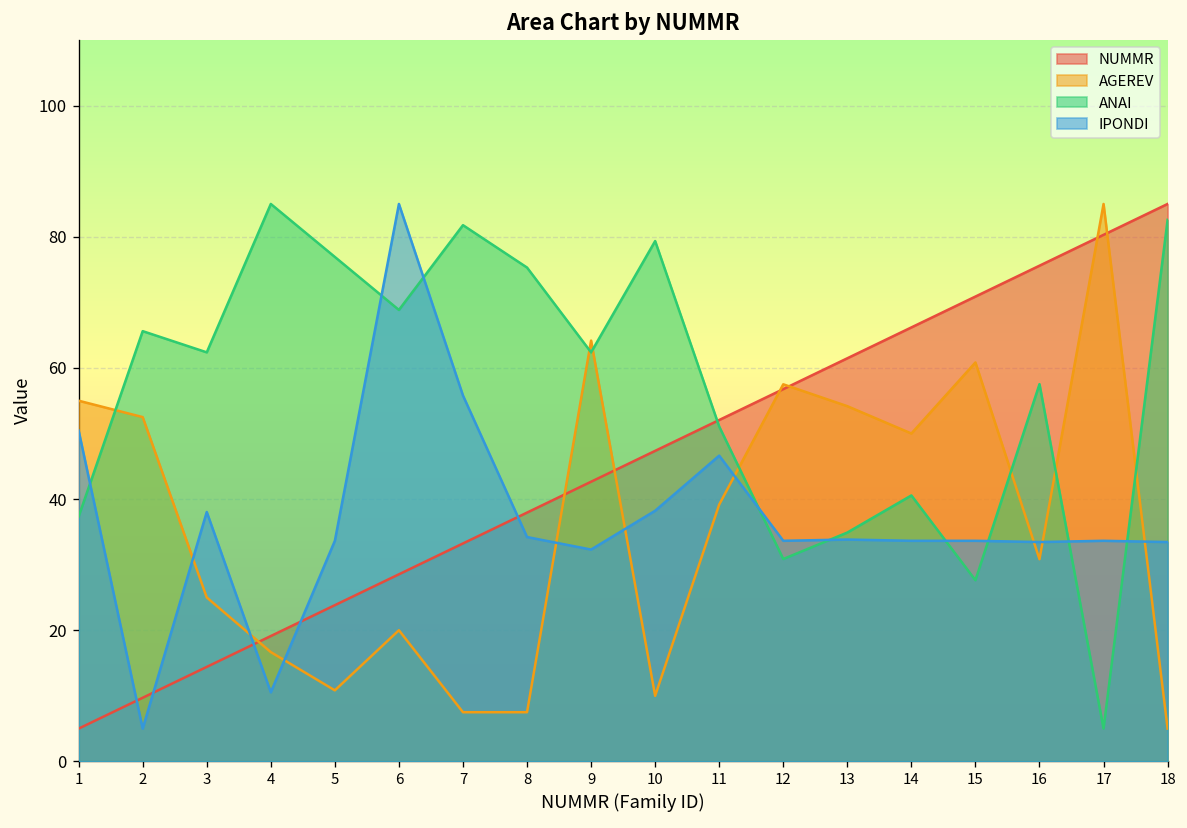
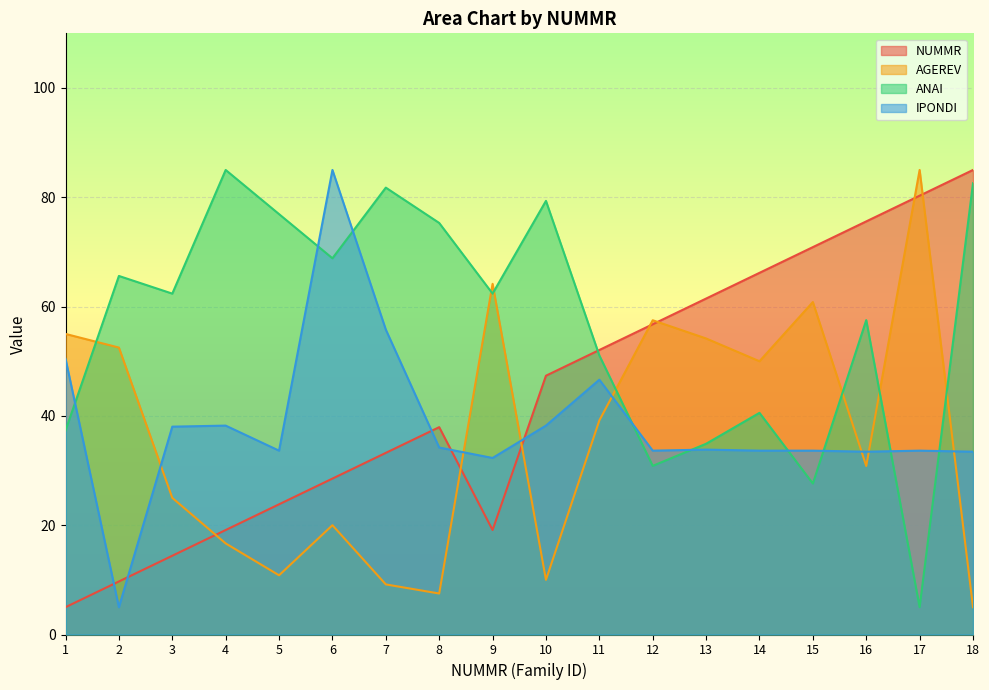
IPONDI, 4: 11 -> 38
AGEREV, 7: 8 -> 9
NUMMR, 9: 43 -> 19
